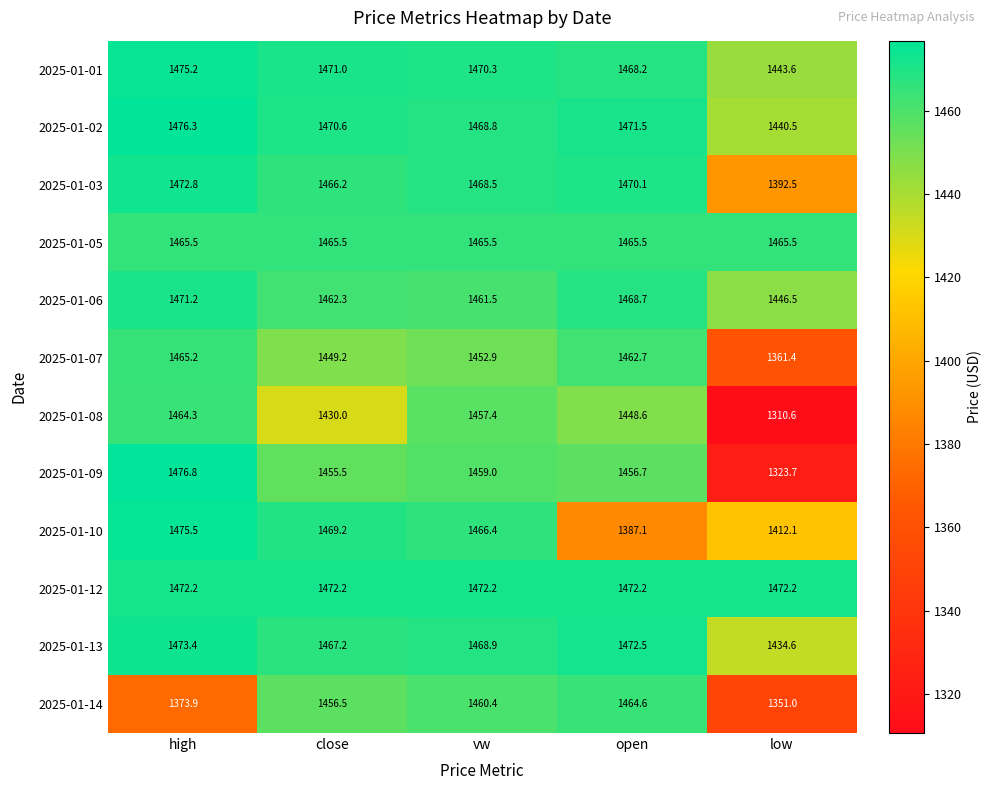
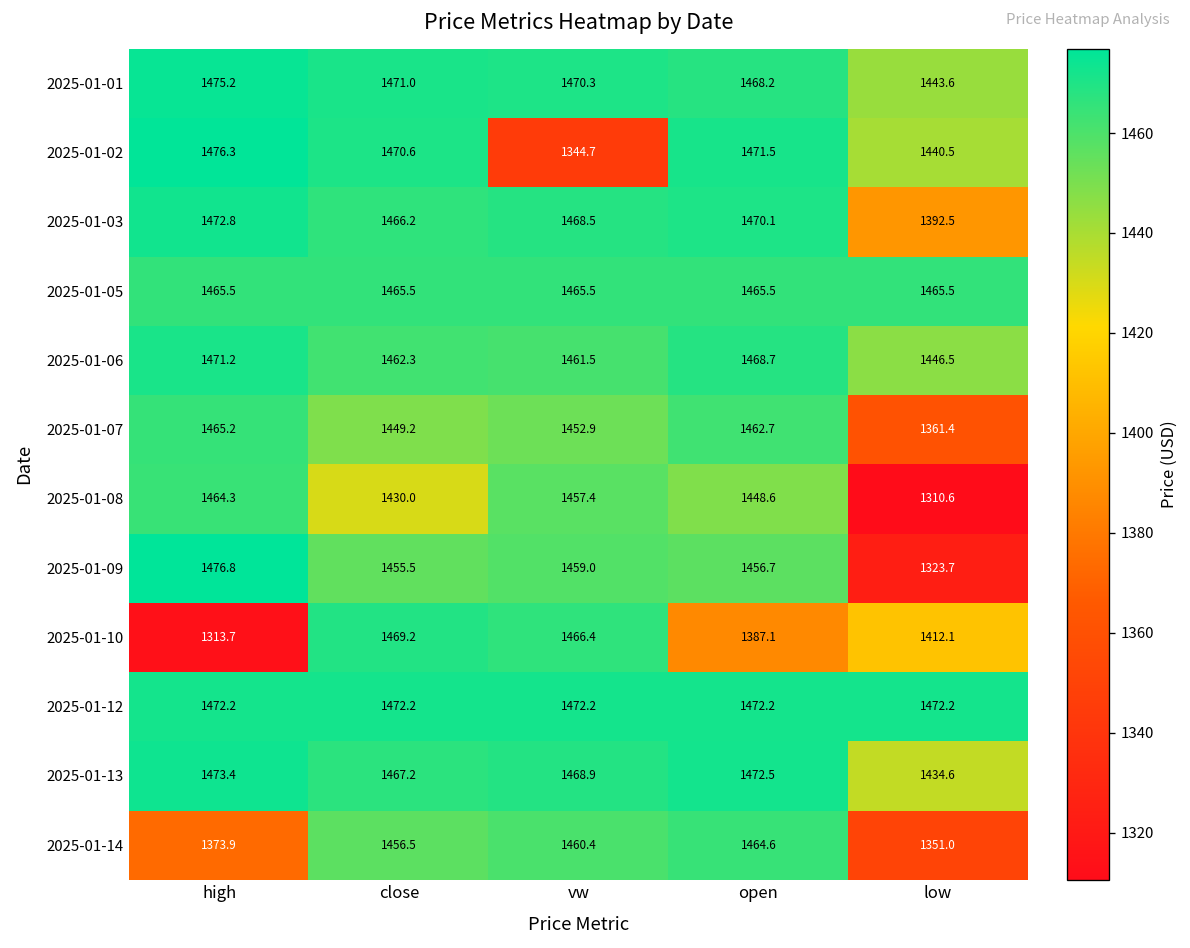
2025-01-02, vw: 1468.8 -> 1344.7
2025-01-10, high: 1475.5 -> 1313.7
